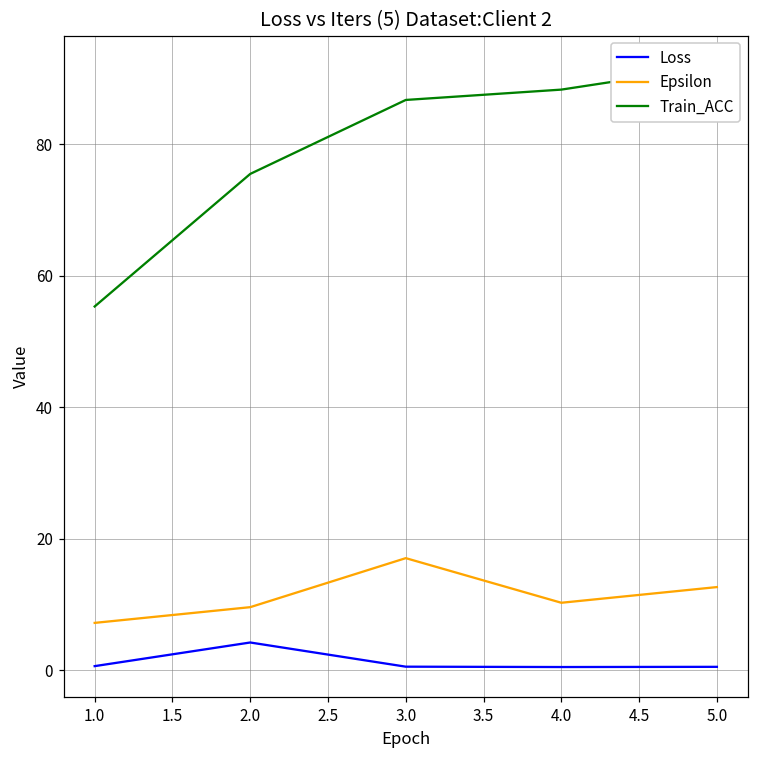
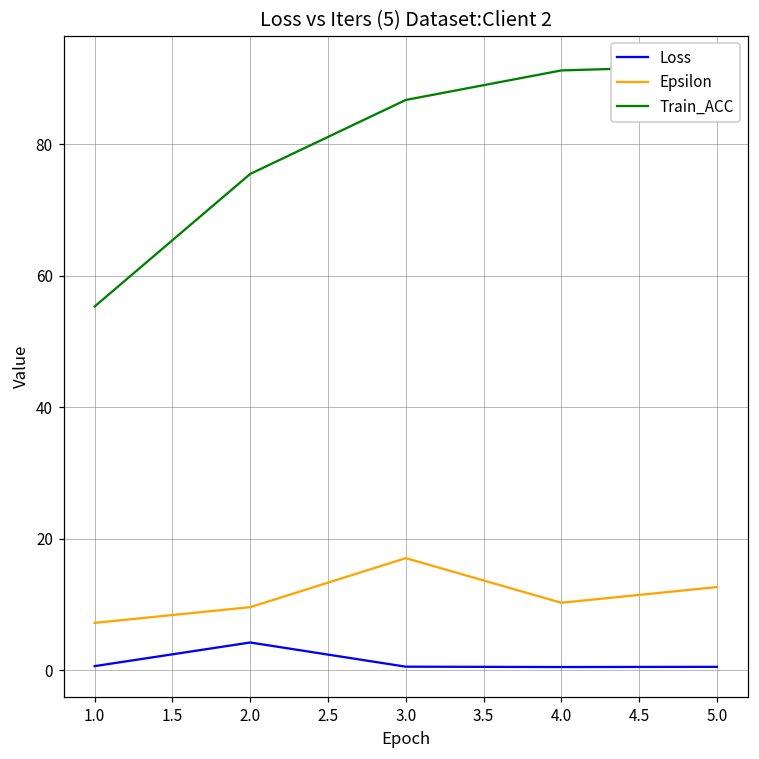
Train_ACC, 4.0: 88 -> 91
